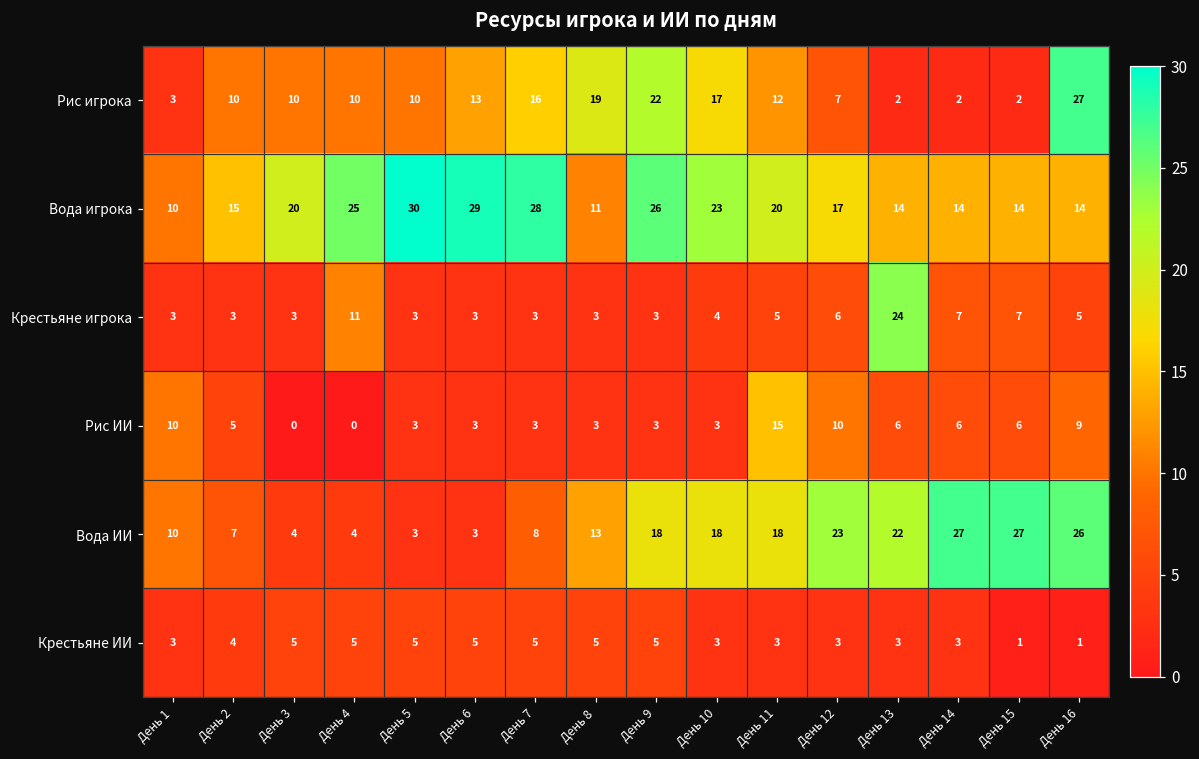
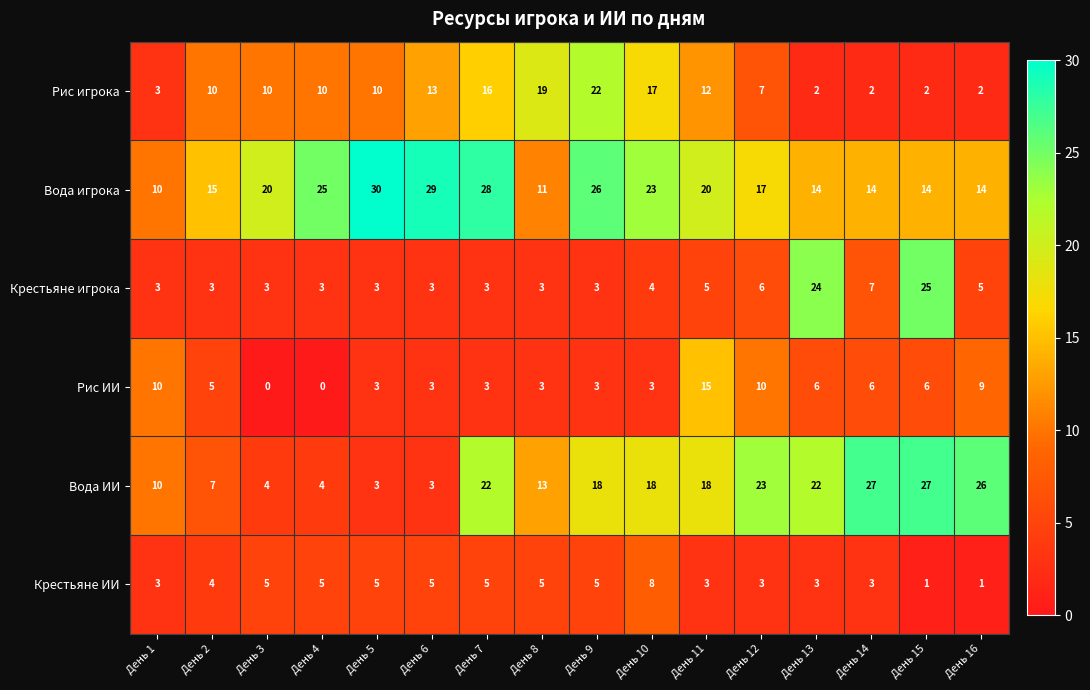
Рис игрока, День 16: 27 -> 2
Крестьяне игрока, День 4: 11 -> 3
Крестьяне игрока, День 15: 7 -> 25
Вода ИИ, День 7: 8 -> 22
Крестьяне ИИ, День 10: 3 -> 8
